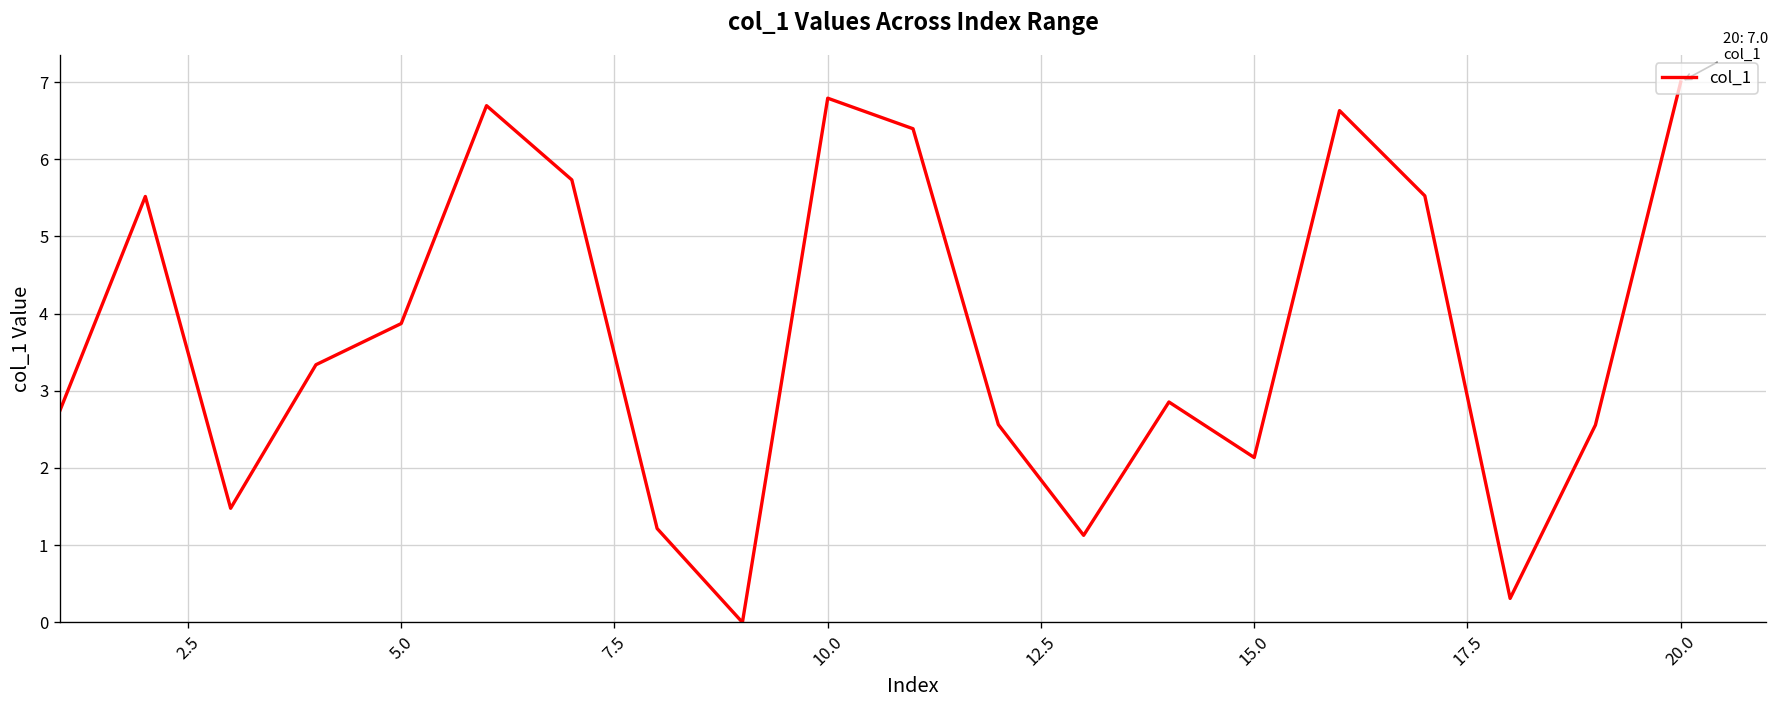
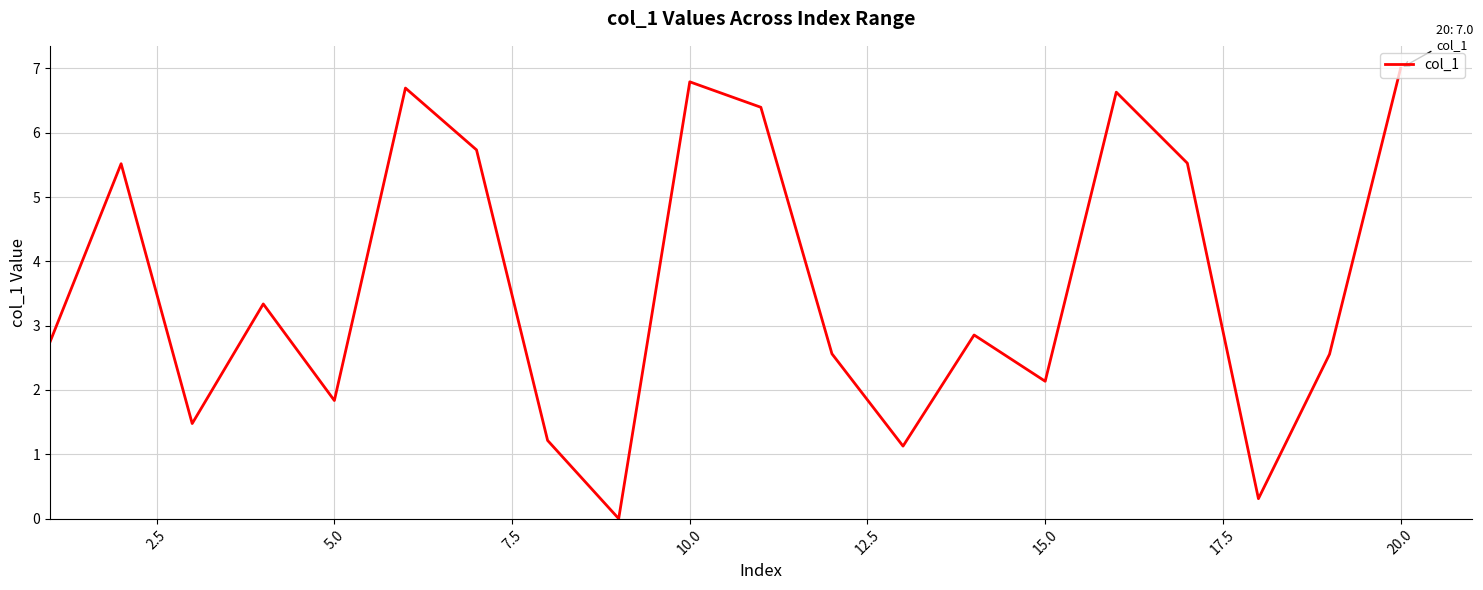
5.0: 3.9 -> 1.8
